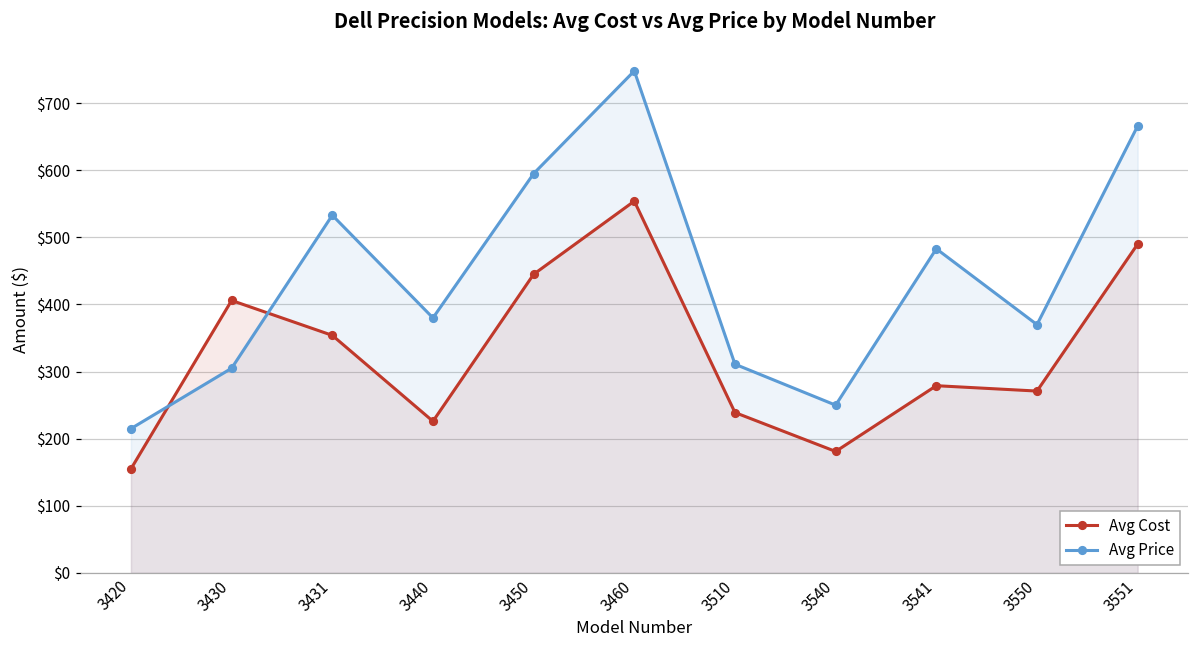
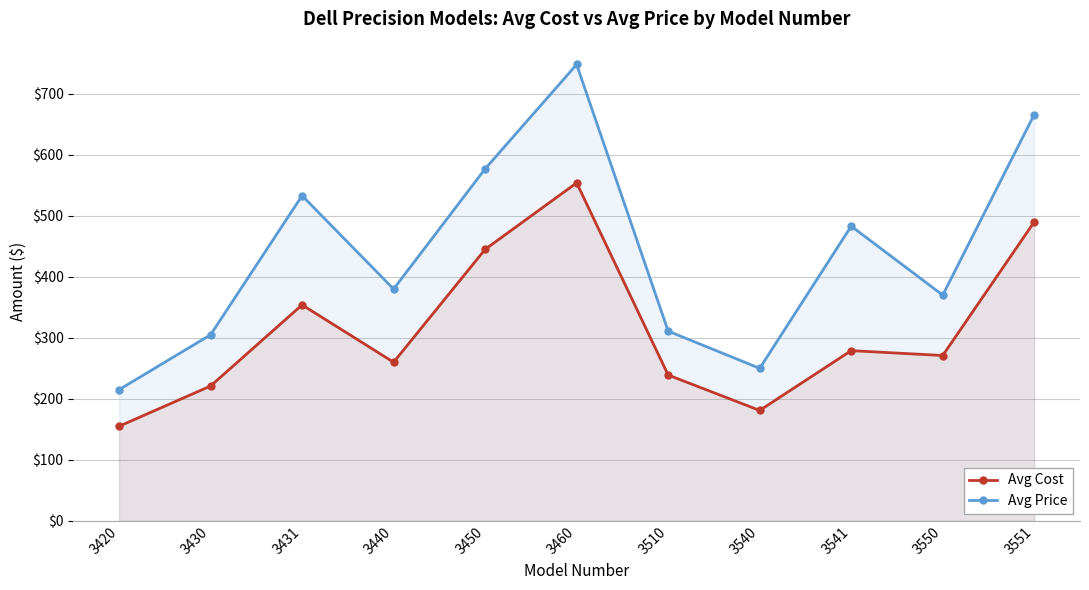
Avg Cost, 3430: $410 -> $220
Avg Cost, 3440: $230 -> $260
Avg Price, 3450: $600 -> $580
